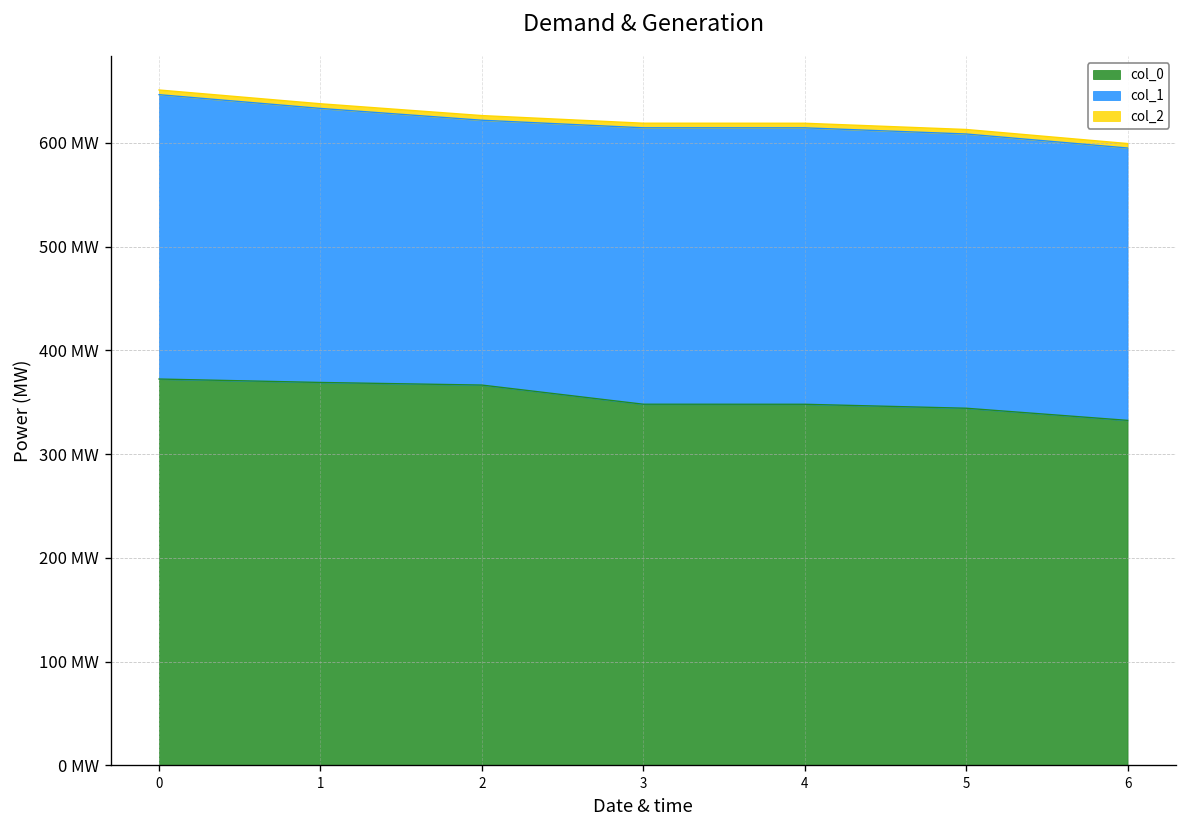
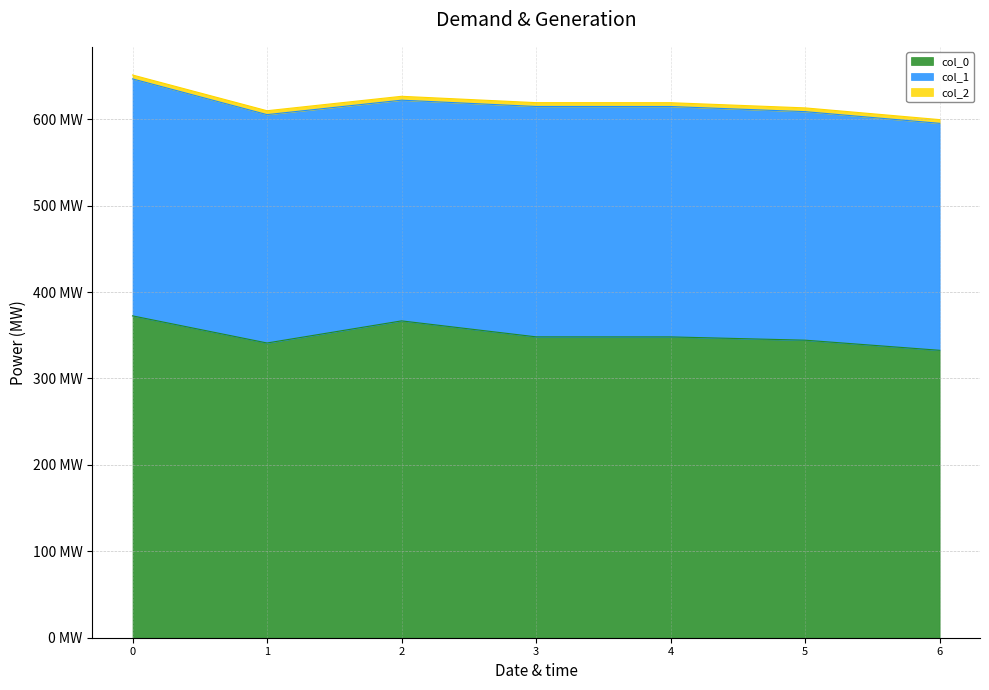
col_0, 1: 370 MW -> 340 MW
